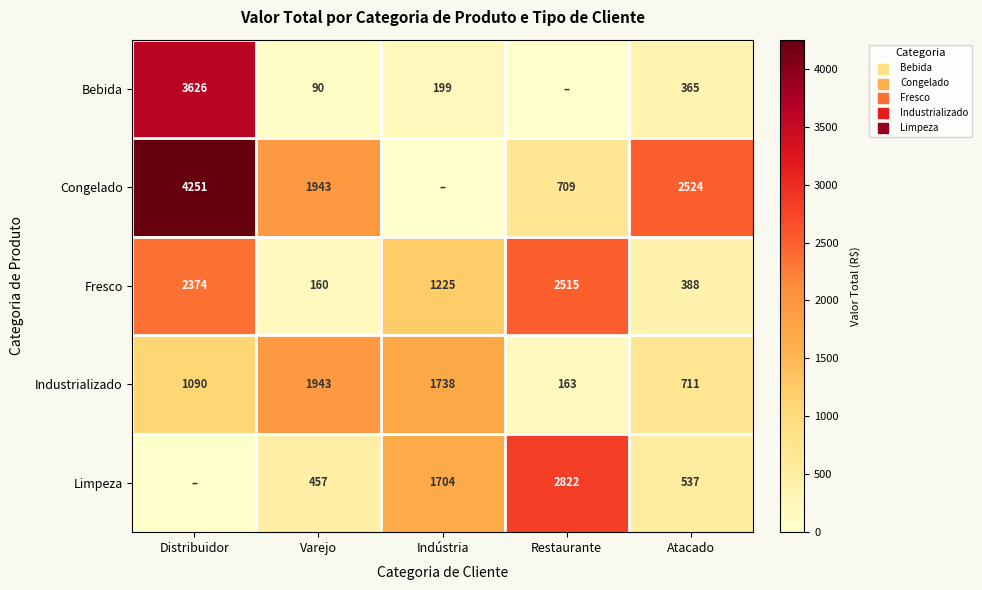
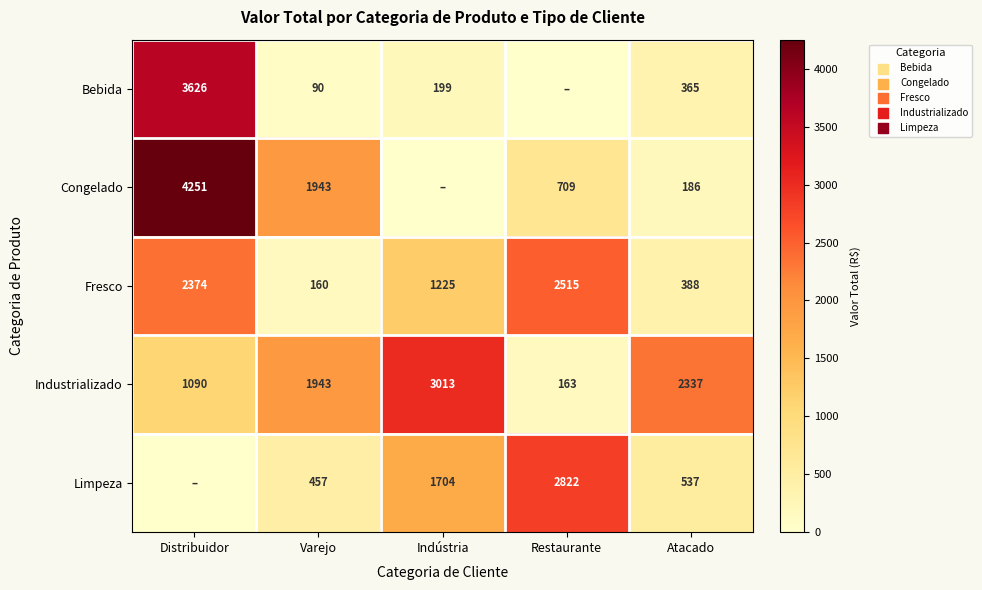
Congelado, Atacado: 2524 -> 186
Industrializado, Indústria: 1738 -> 3013
Industrializado, Atacado: 711 -> 2337
